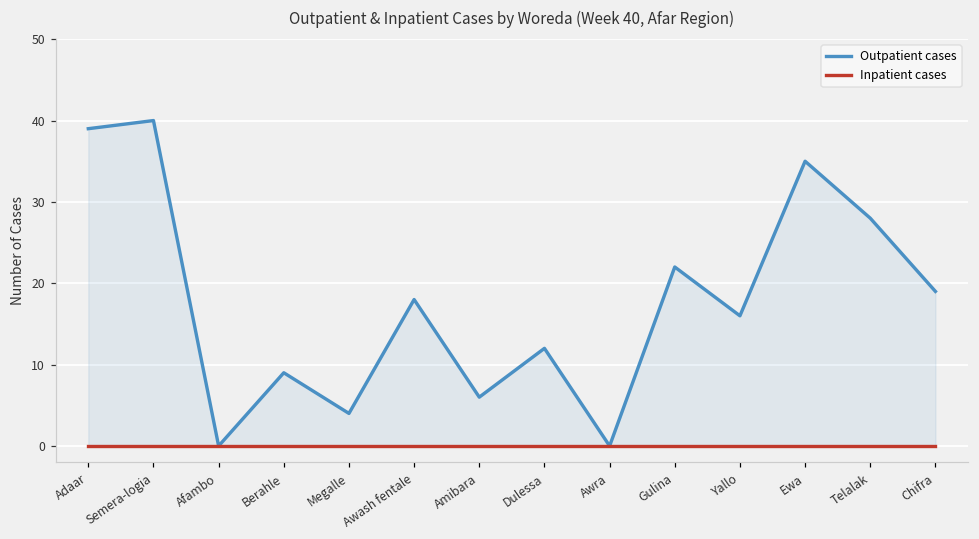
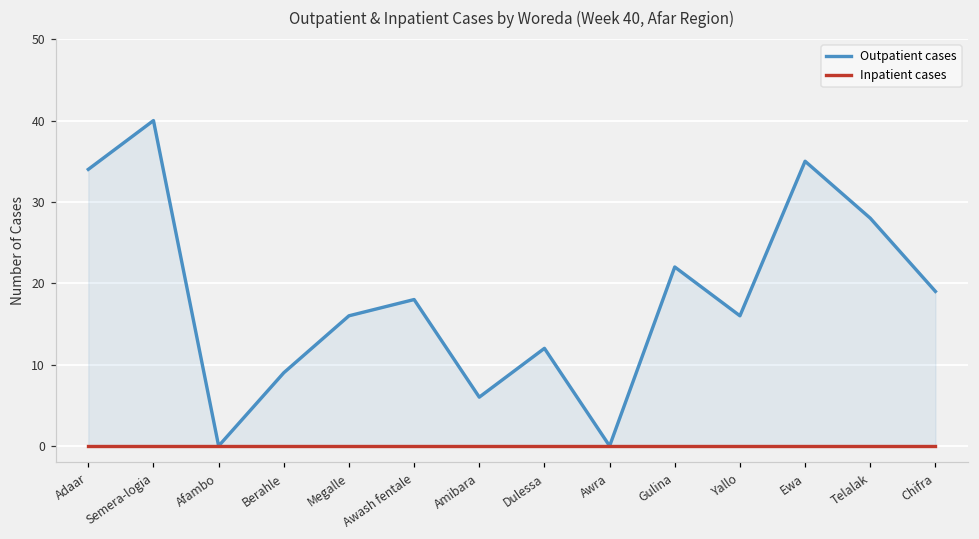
Outpatient cases, Adaar: 39 -> 34
Outpatient cases, Megalle: 4 -> 16
